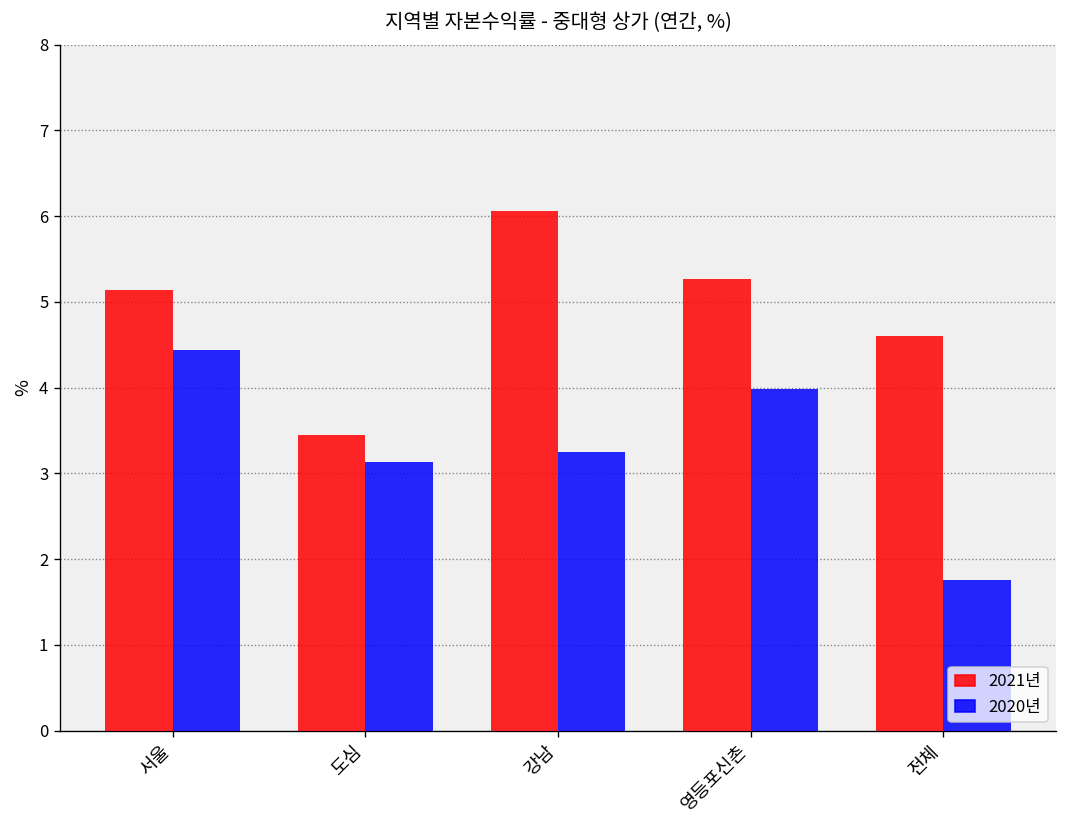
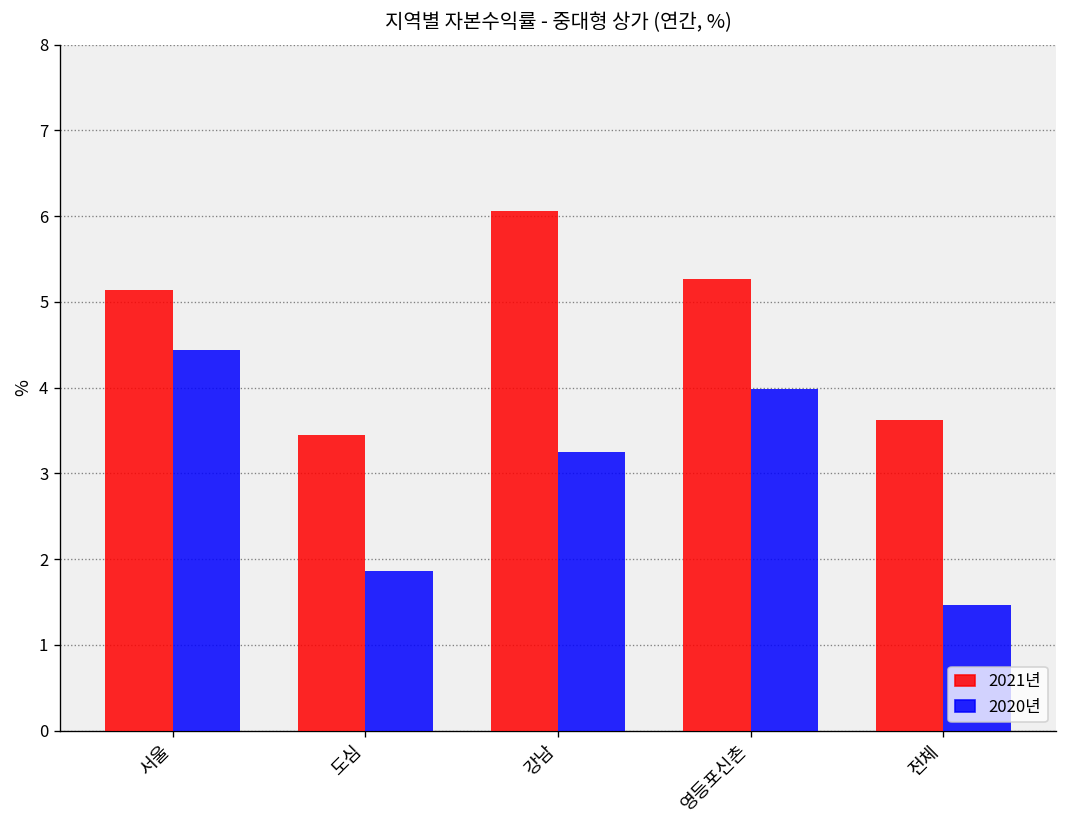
2020년, 도심: 3.1 -> 1.9
2021년, 전체: 4.6 -> 3.6
2020년, 전체: 1.8 -> 1.5
